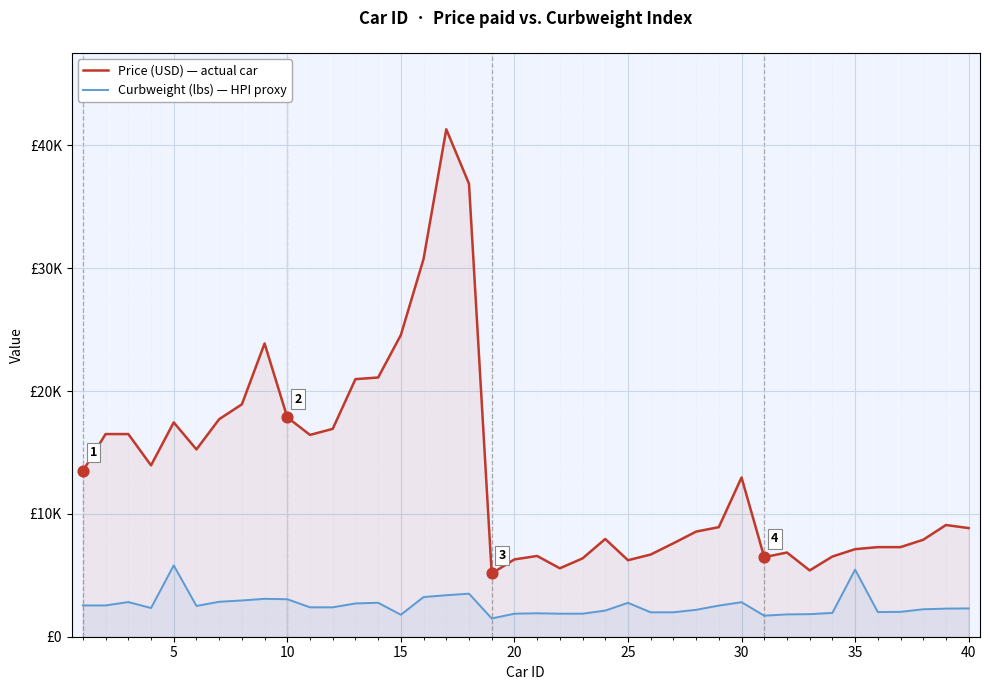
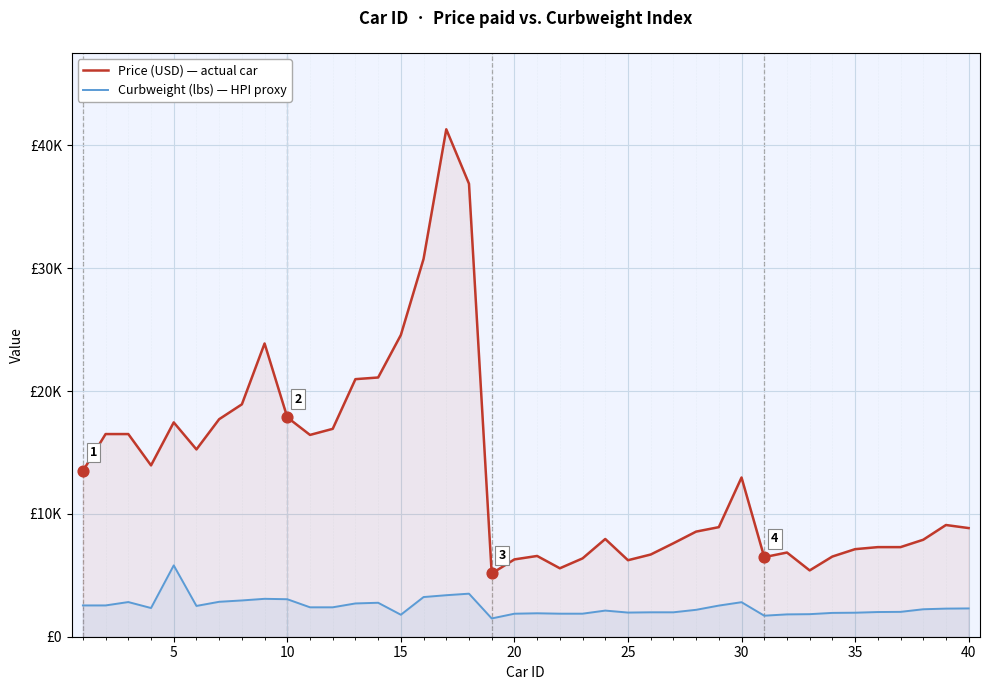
Curbweight (lbs) — HPI proxy, 25: £2800 -> £2000
Curbweight (lbs) — HPI proxy, 35: £5500 -> £2000
